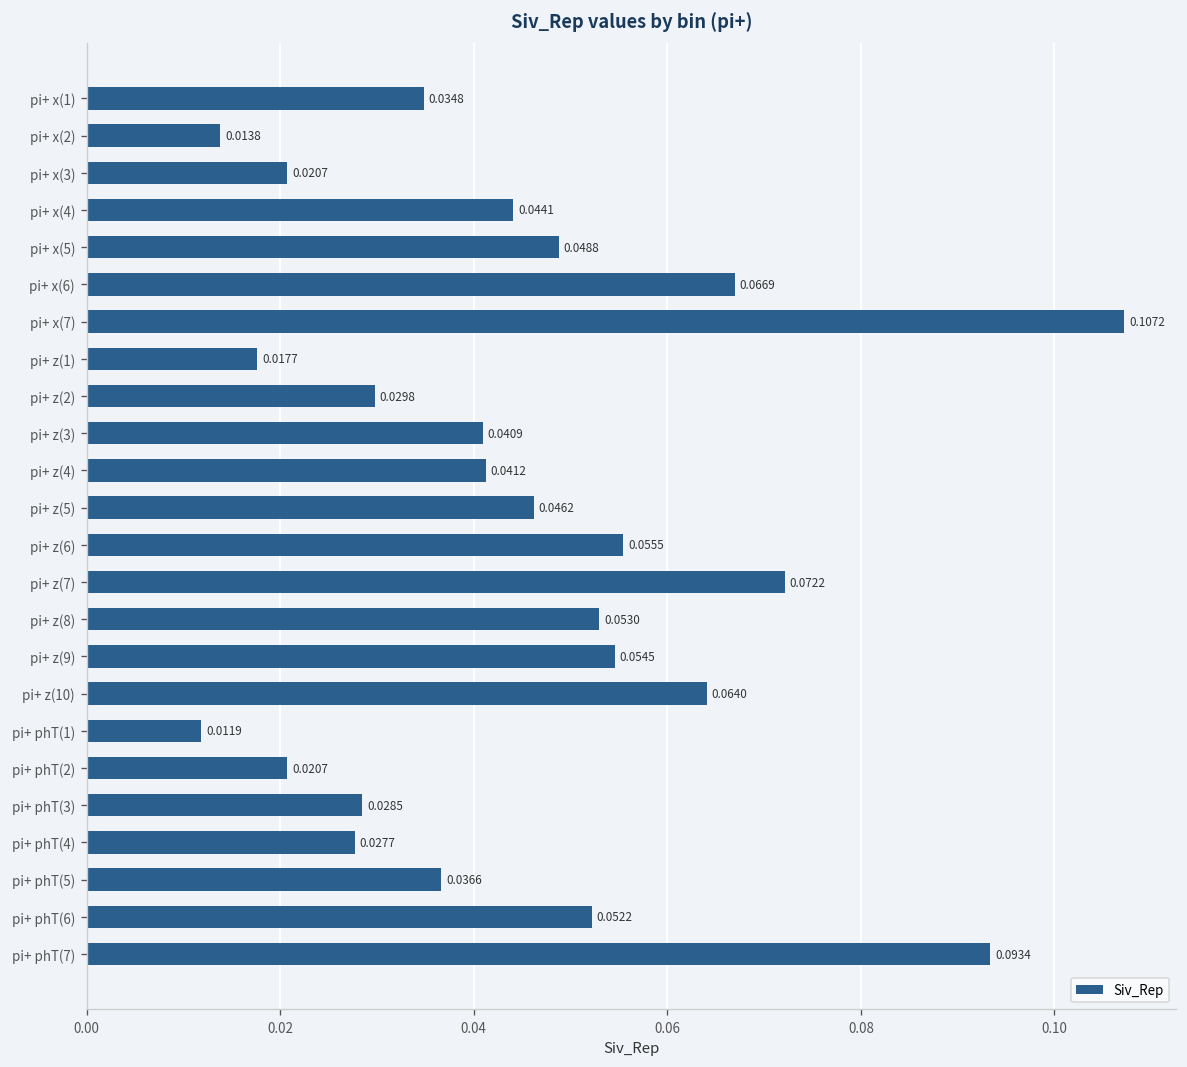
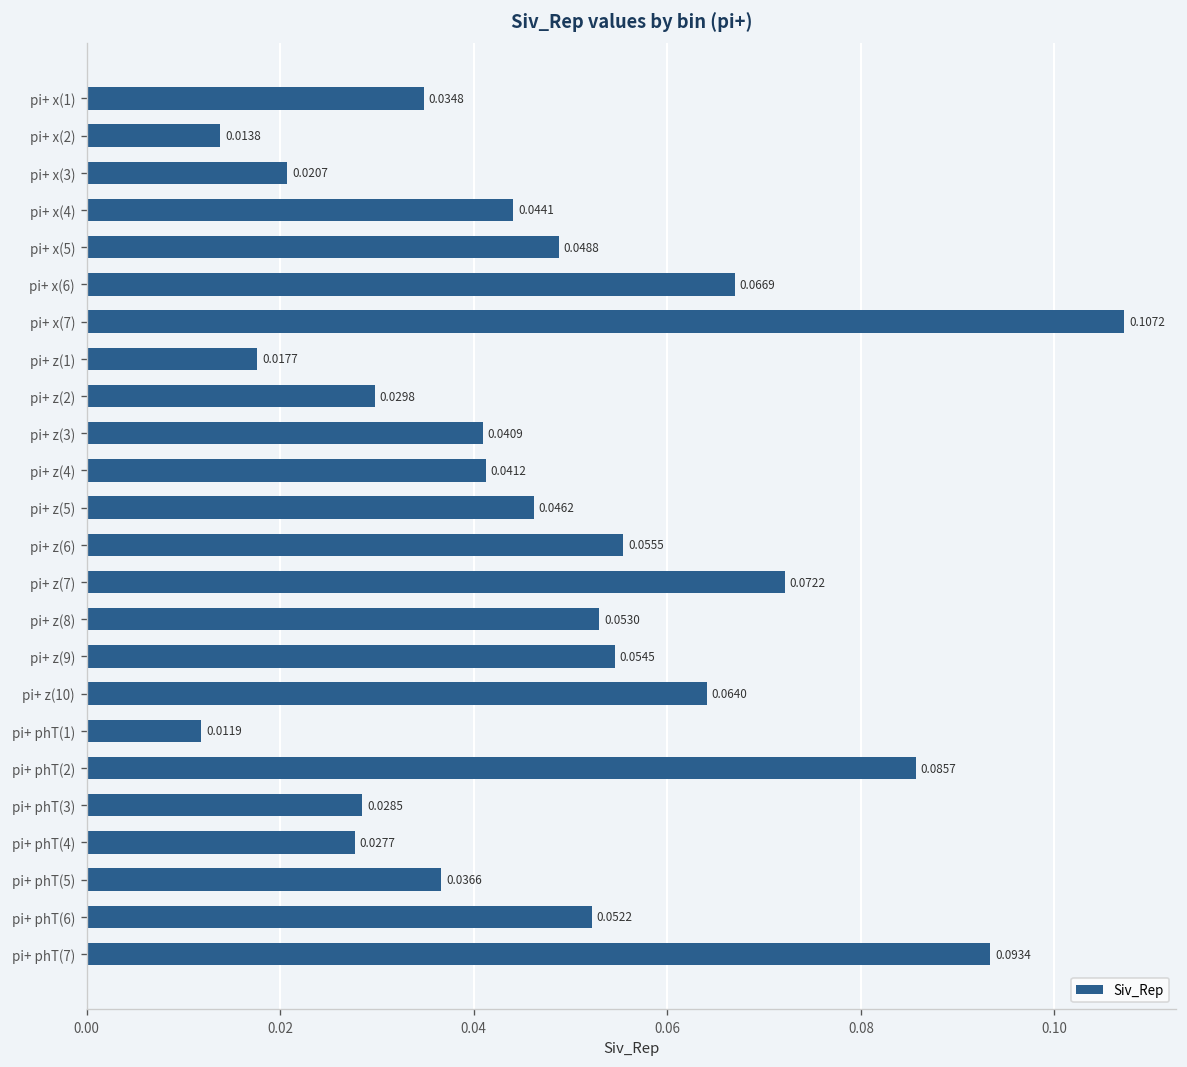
pi+ phT(2): 0.0207 -> 0.0857
